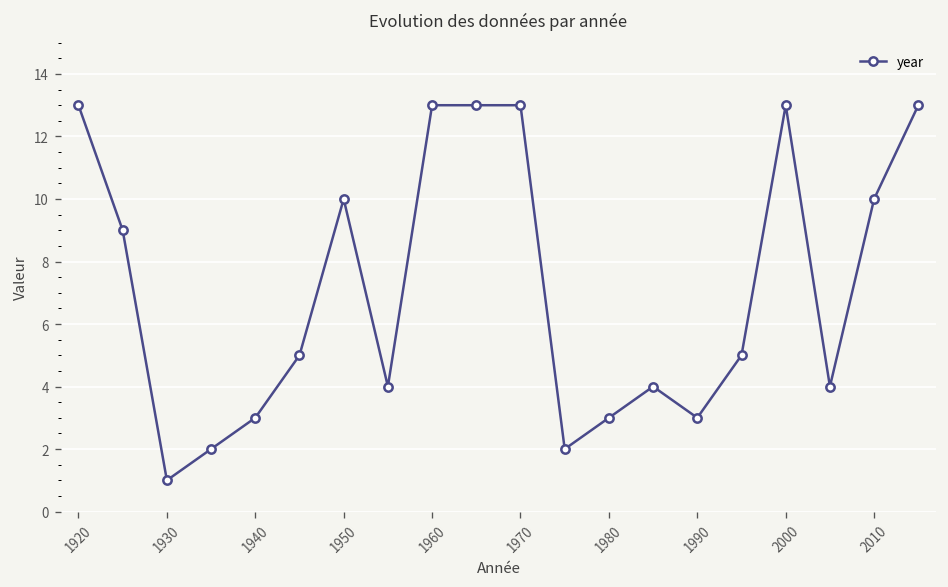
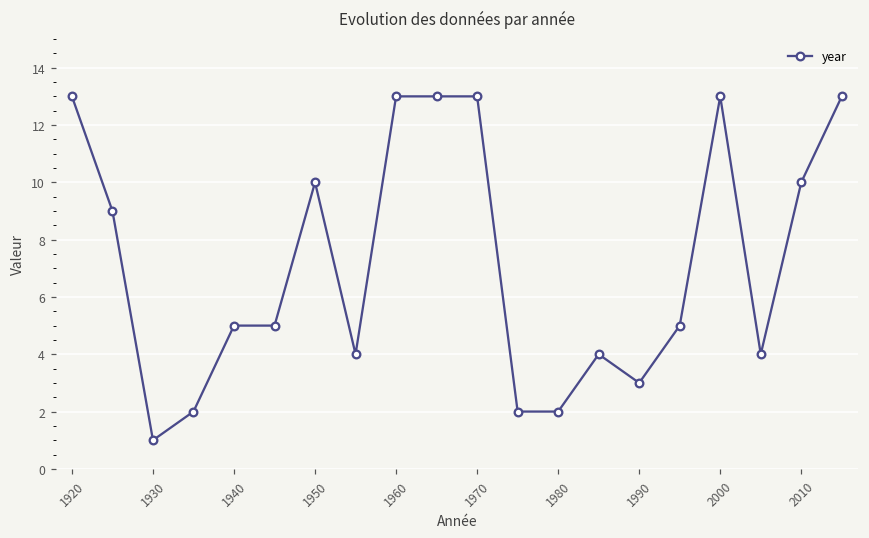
1940: 3 -> 5
1980: 3 -> 2
